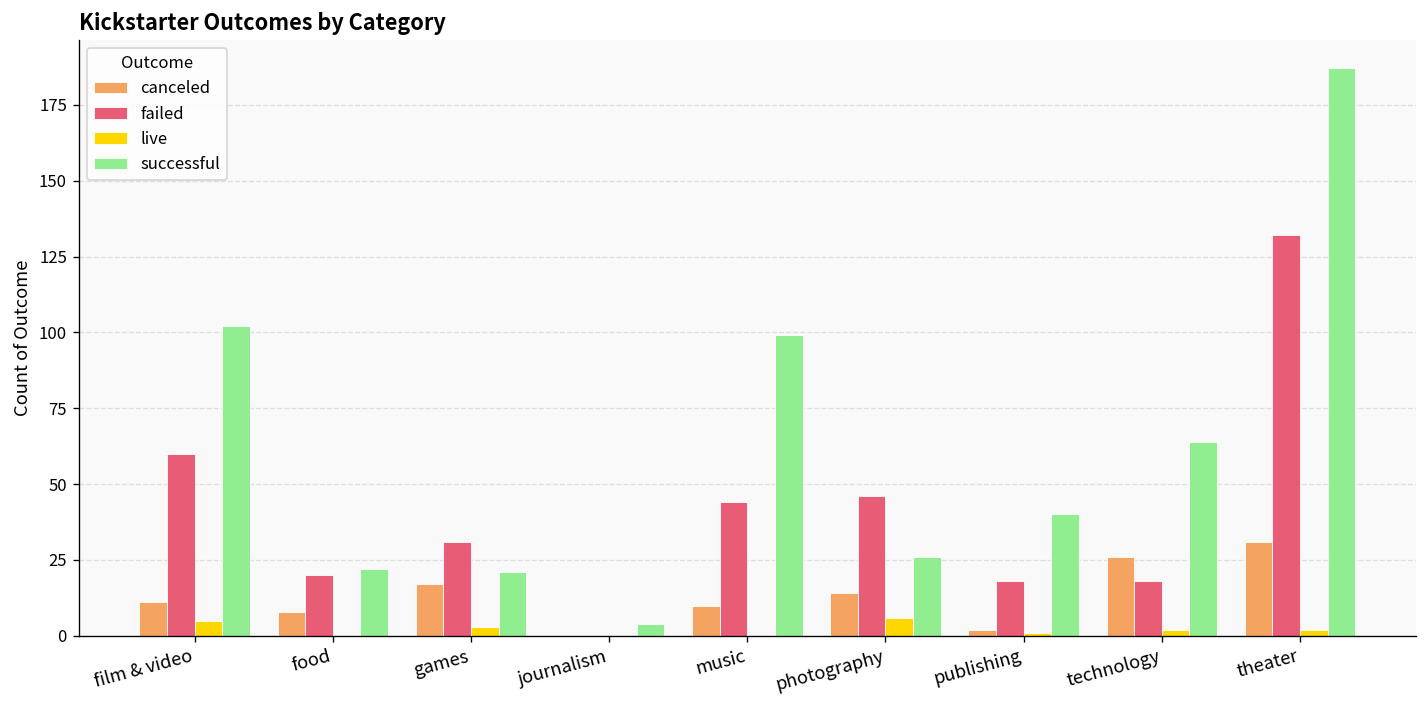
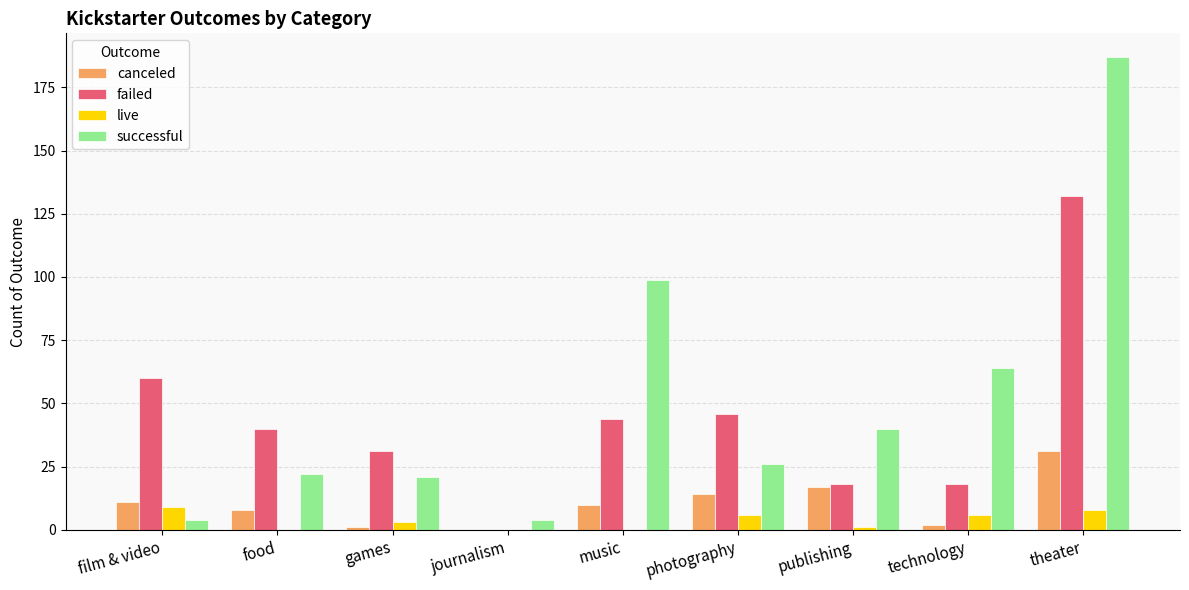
live, film & video: 5 -> 9
successful, film & video: 102 -> 4
failed, food: 20 -> 40
canceled, games: 17 -> 1
canceled, publishing: 2 -> 17
canceled, technology: 26 -> 2
live, technology: 2 -> 6
live, theater: 2 -> 8
